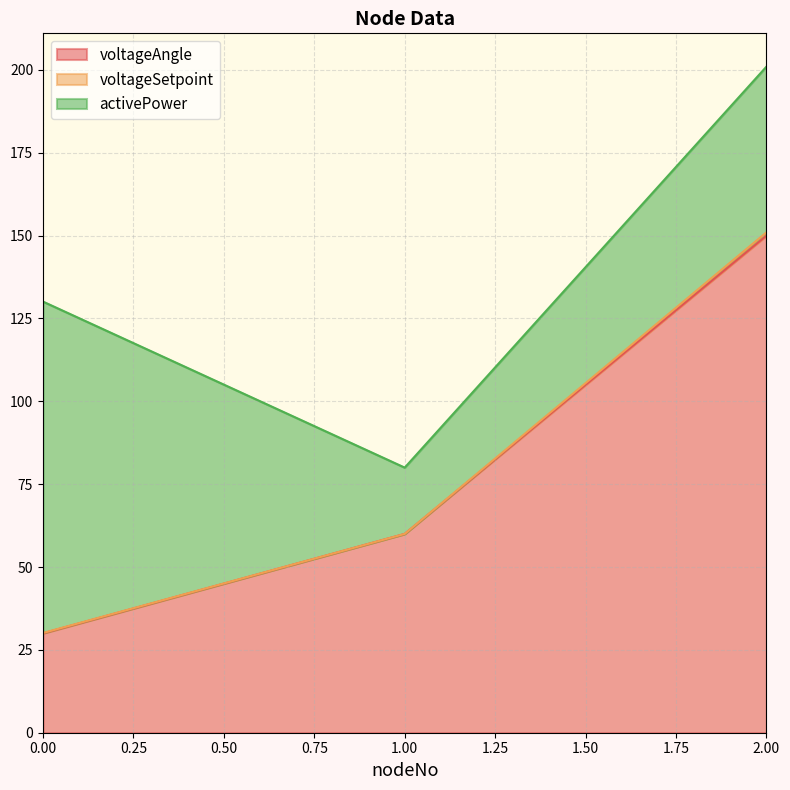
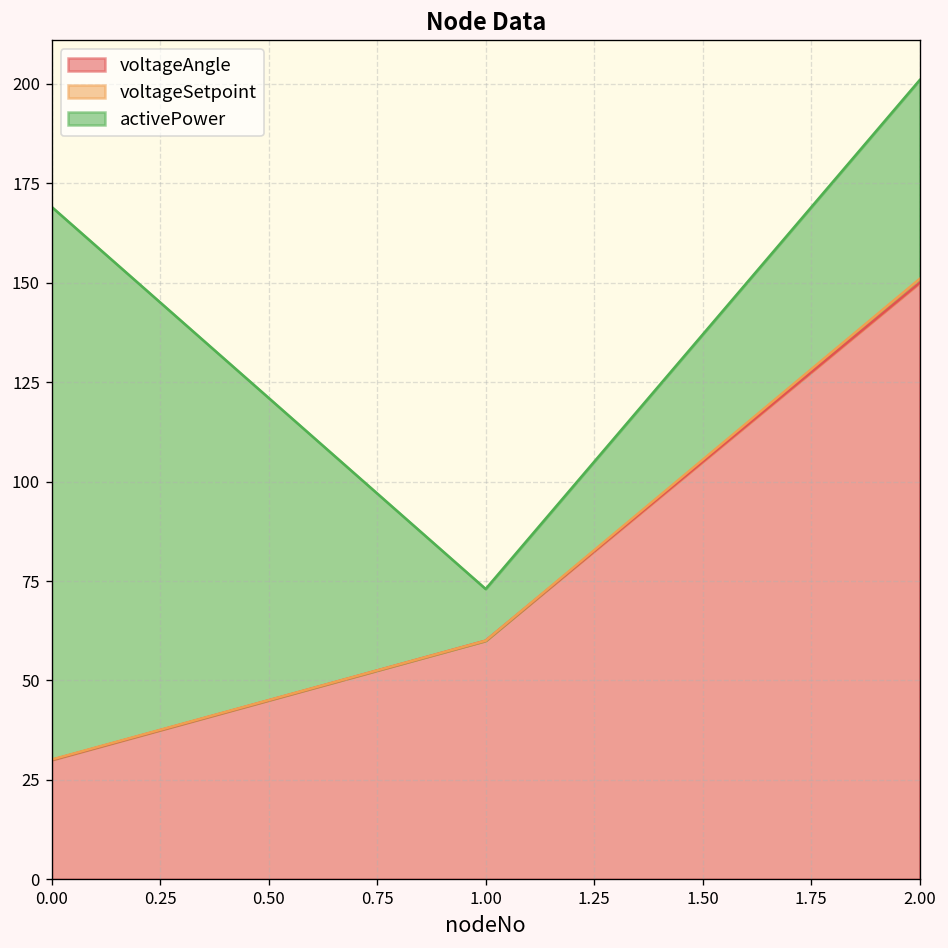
activePower, 0.00: 100 -> 139
activePower, 1.00: 20 -> 13
